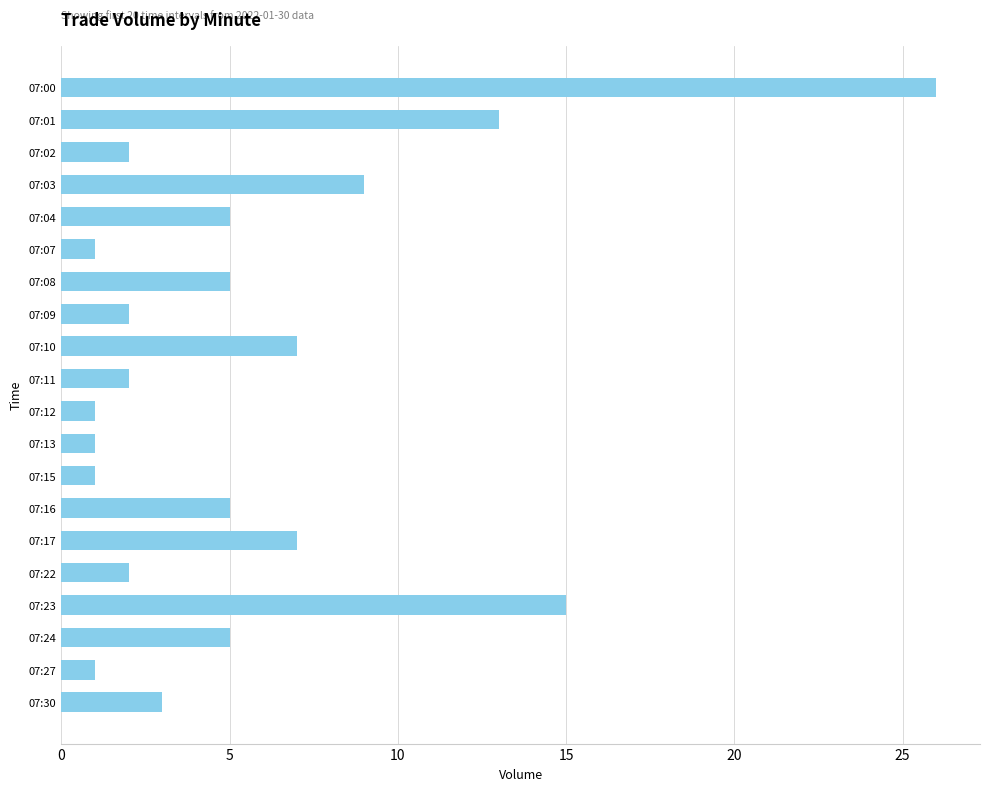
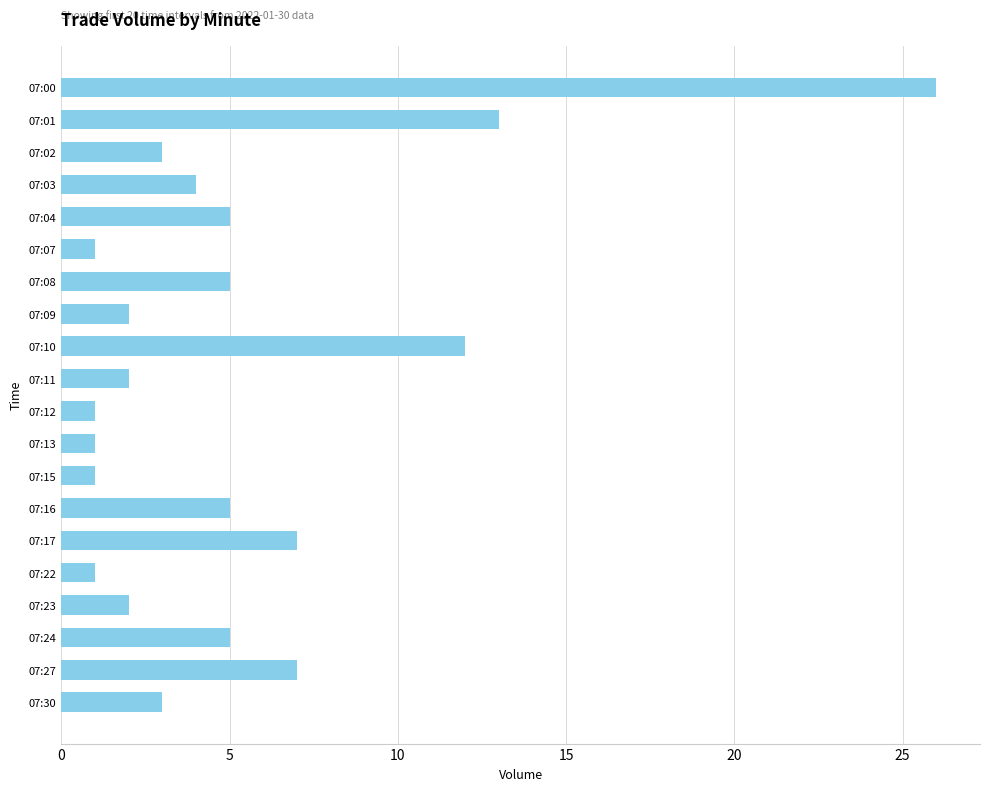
07:02: 2 -> 3
07:03: 9 -> 4
07:10: 7 -> 12
07:22: 2 -> 1
07:23: 15 -> 2
07:27: 1 -> 7
